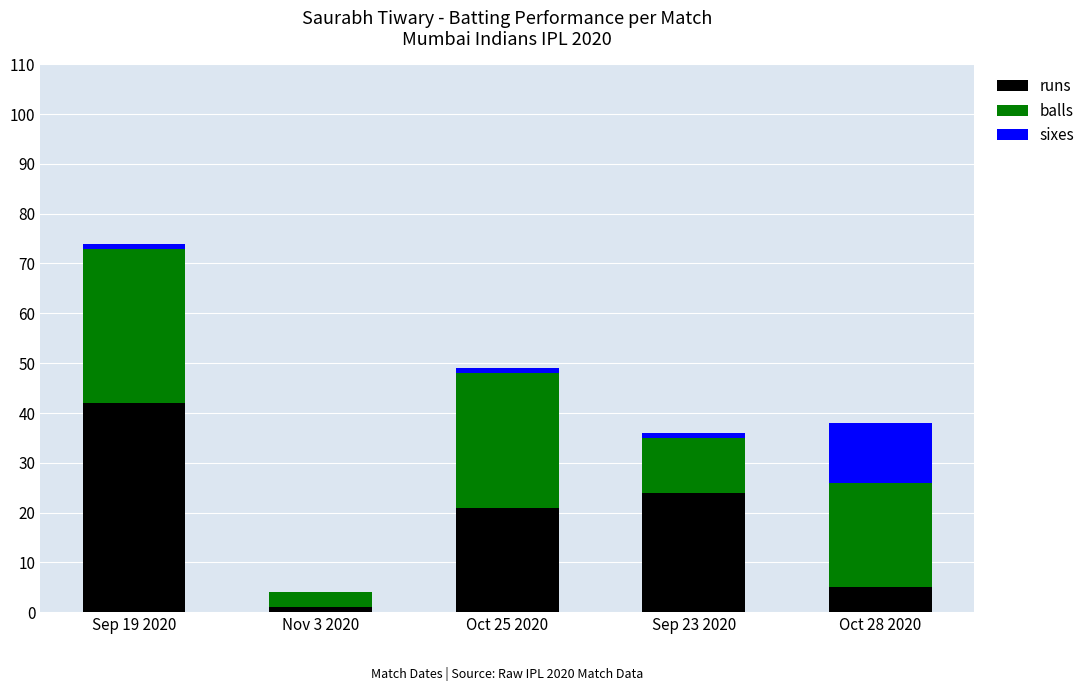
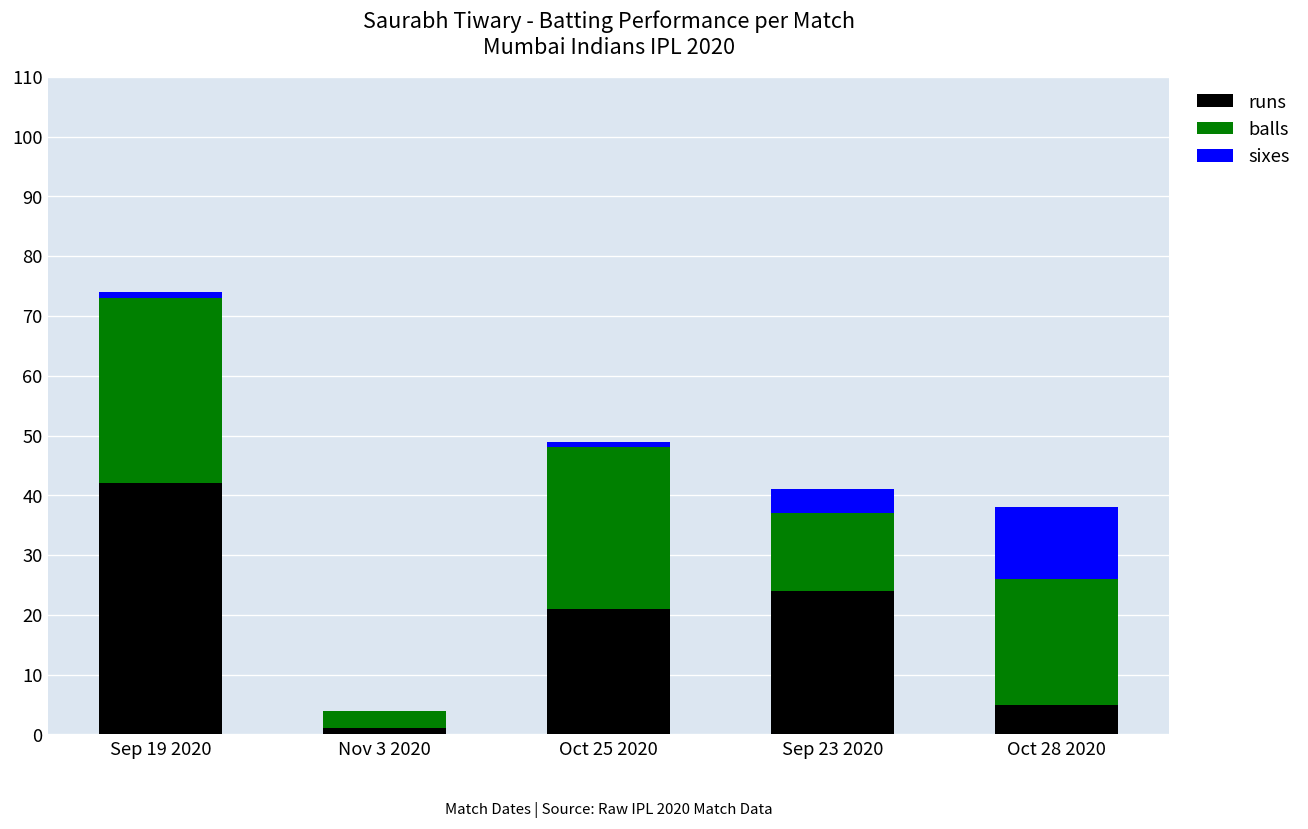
balls, Sep 23 2020: 11 -> 13
sixes, Sep 23 2020: 1 -> 4
